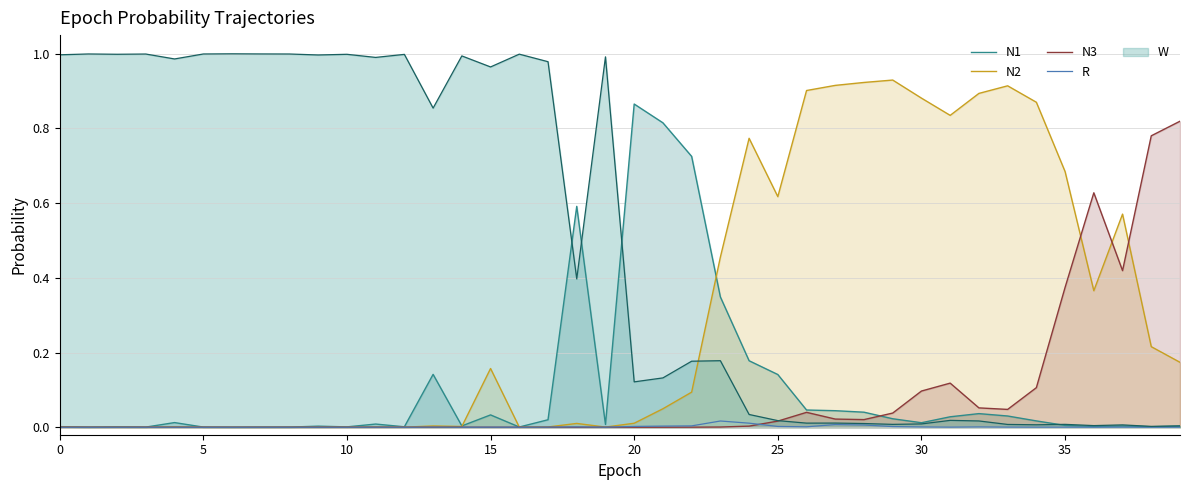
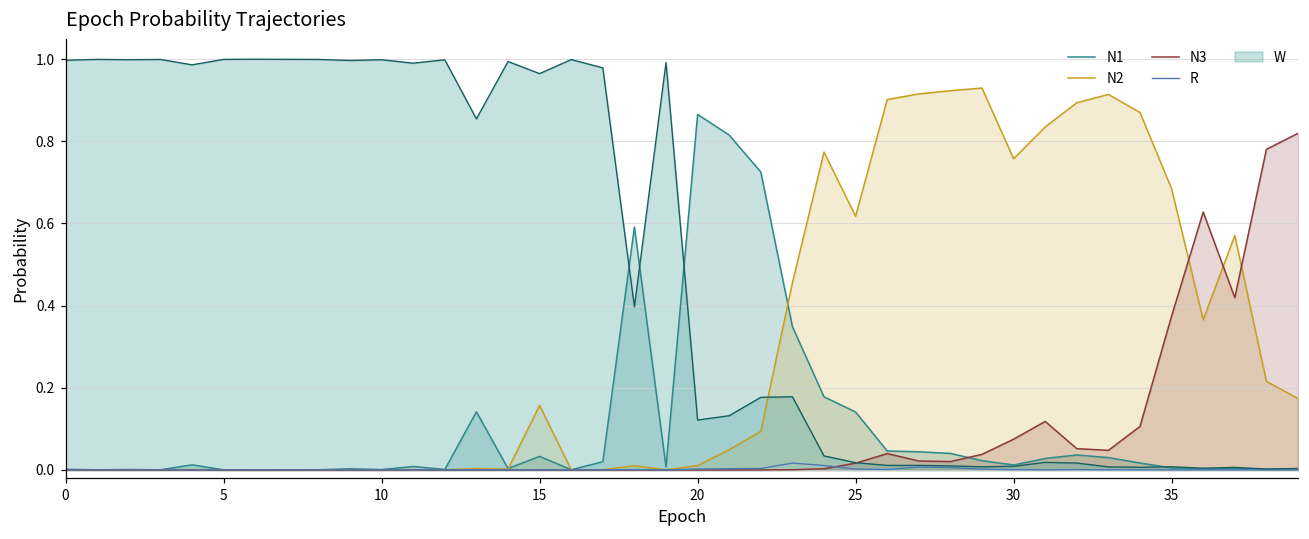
N2, 30: 0.88 -> 0.76
N3, 30: 0.10 -> 0.07
